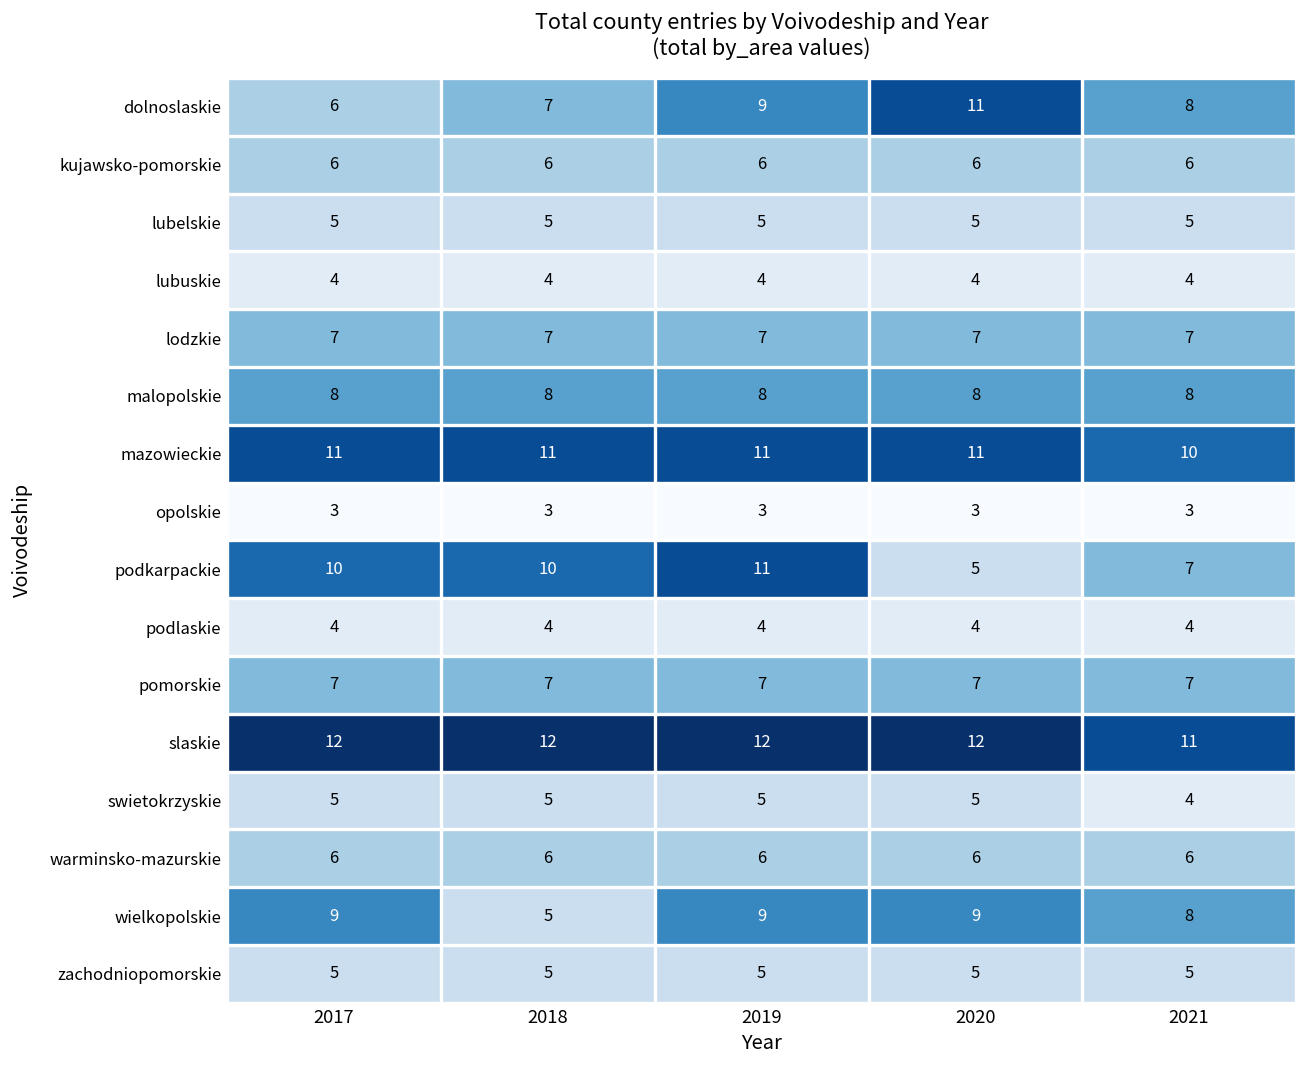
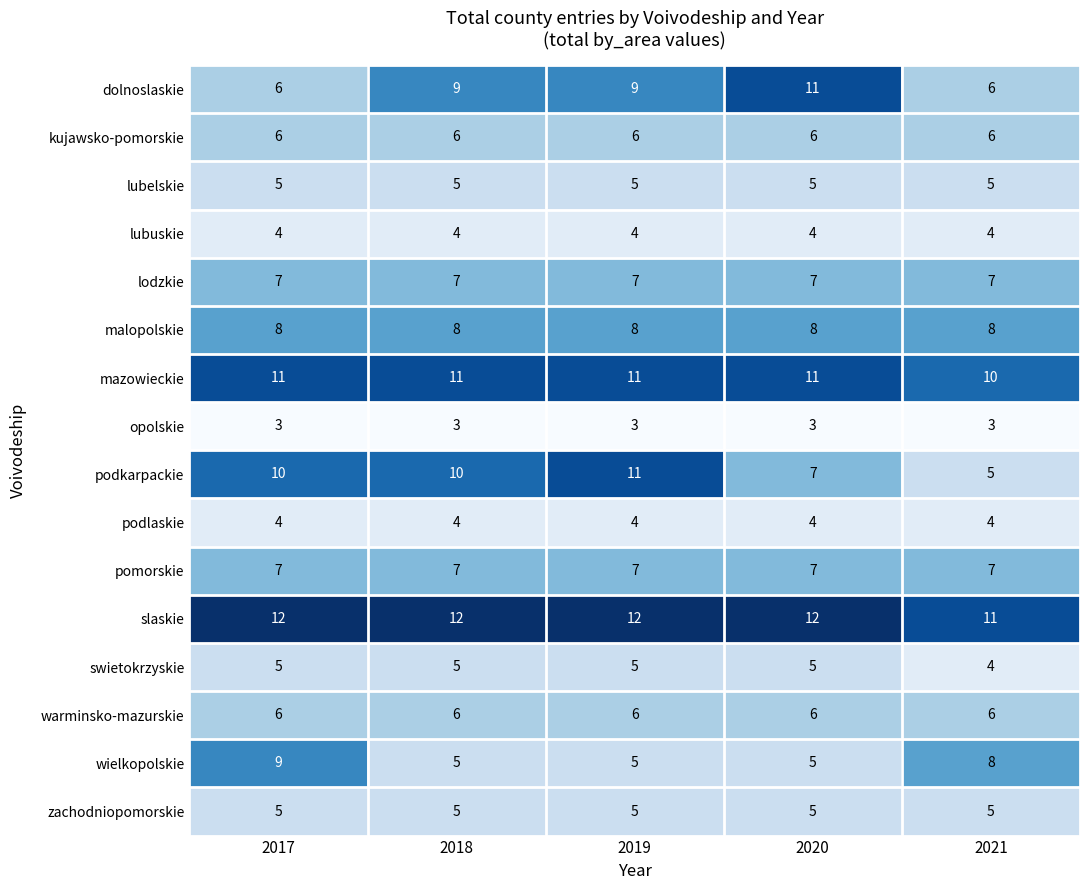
dolnoslaskie, 2018: 7 -> 9
dolnoslaskie, 2021: 8 -> 6
podkarpackie, 2020: 5 -> 7
podkarpackie, 2021: 7 -> 5
wielkopolskie, 2019: 9 -> 5
wielkopolskie, 2020: 9 -> 5
